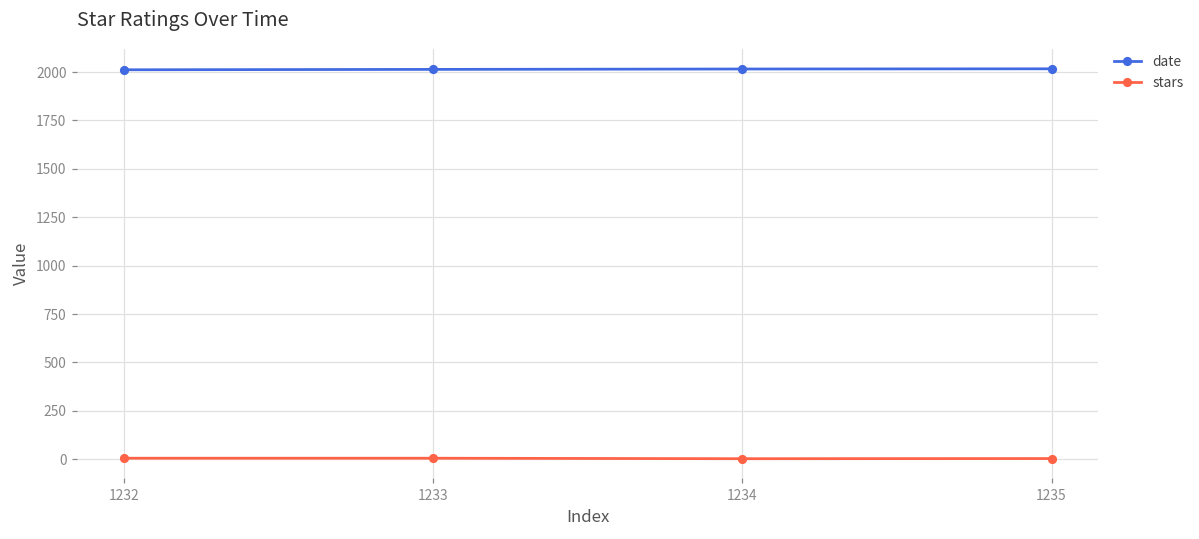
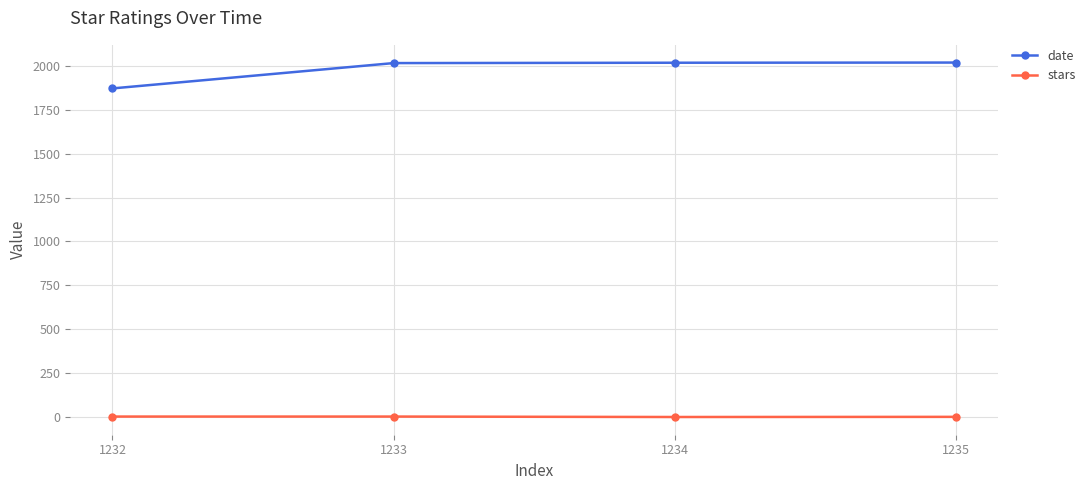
date, 1232: 2010 -> 1870
